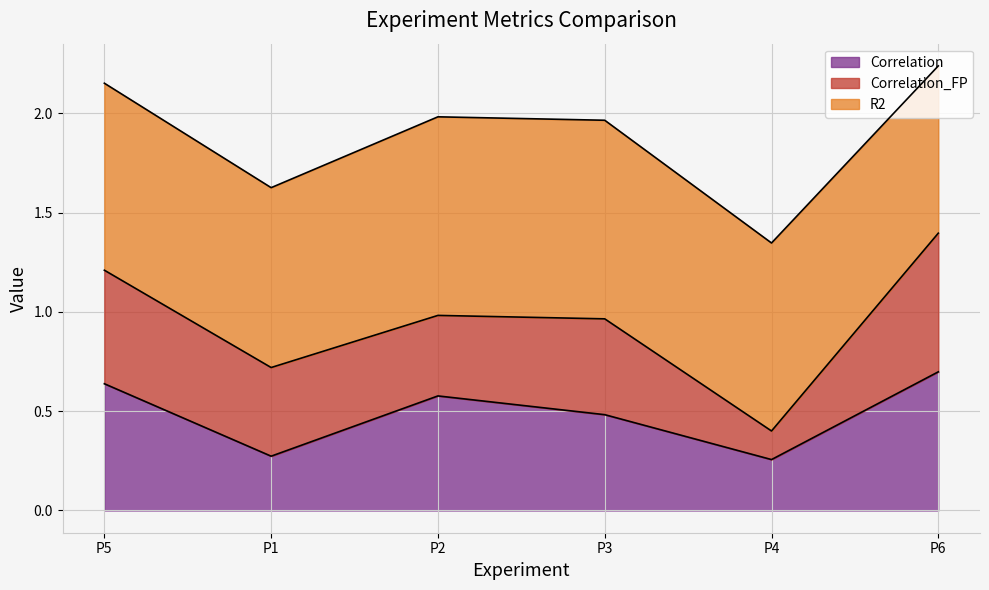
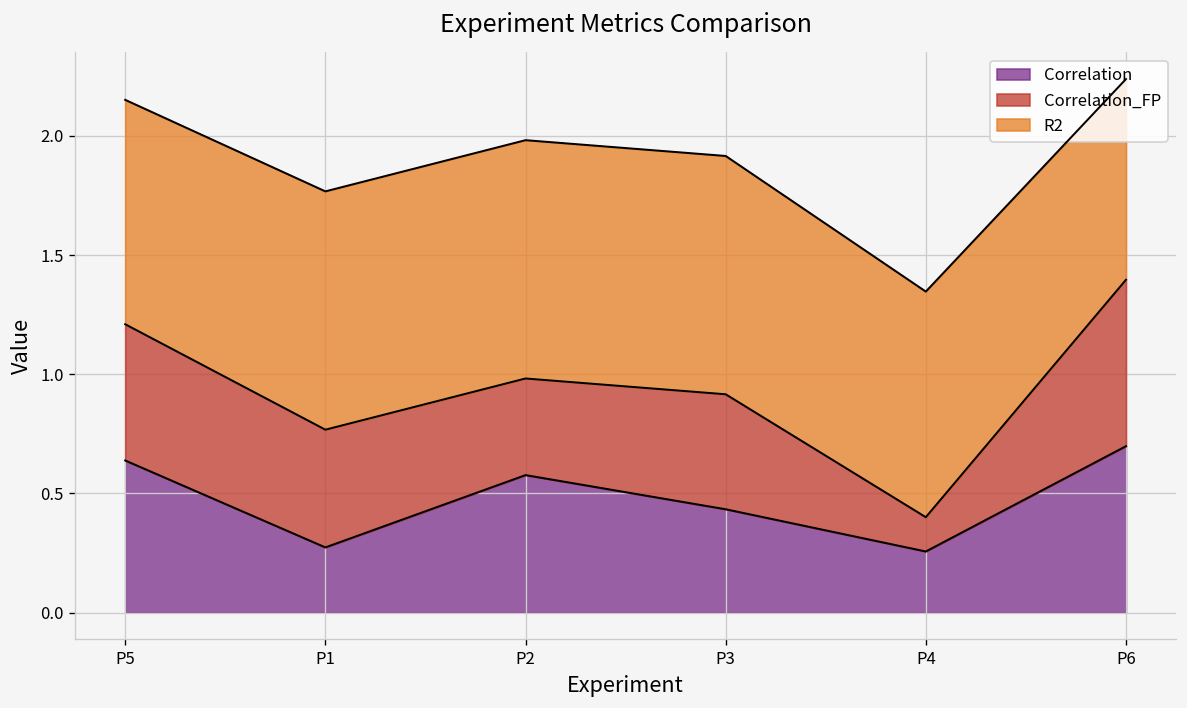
Correlation_FP, P1: 0.45 -> 0.49
R2, P1: 0.91 -> 1.00
Correlation, P3: 0.48 -> 0.43
